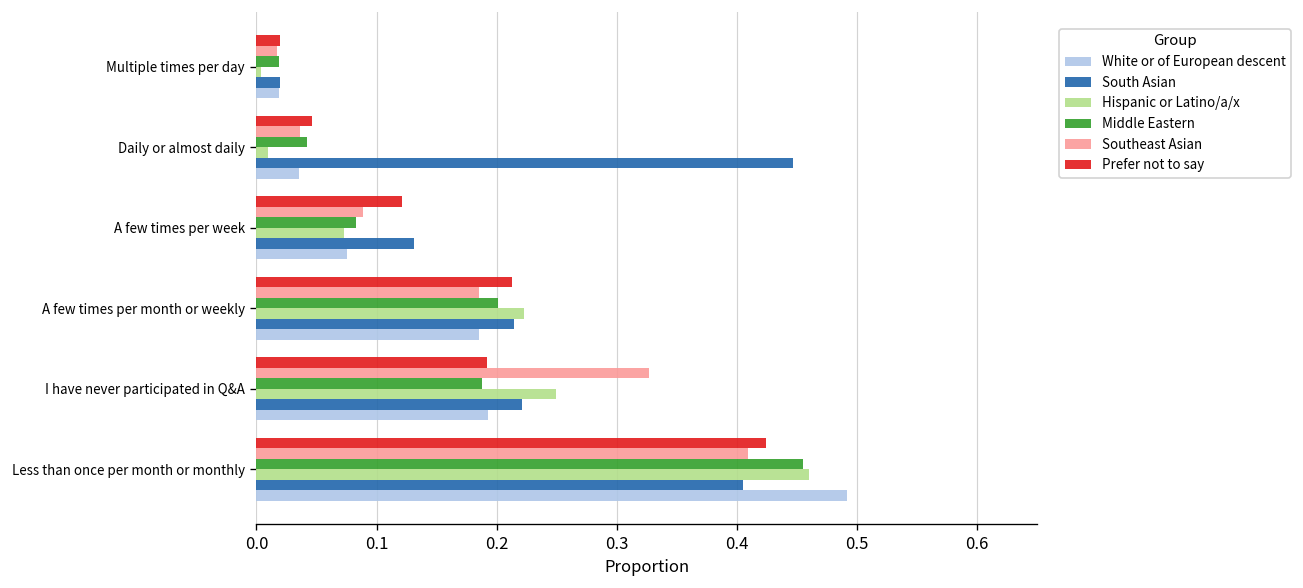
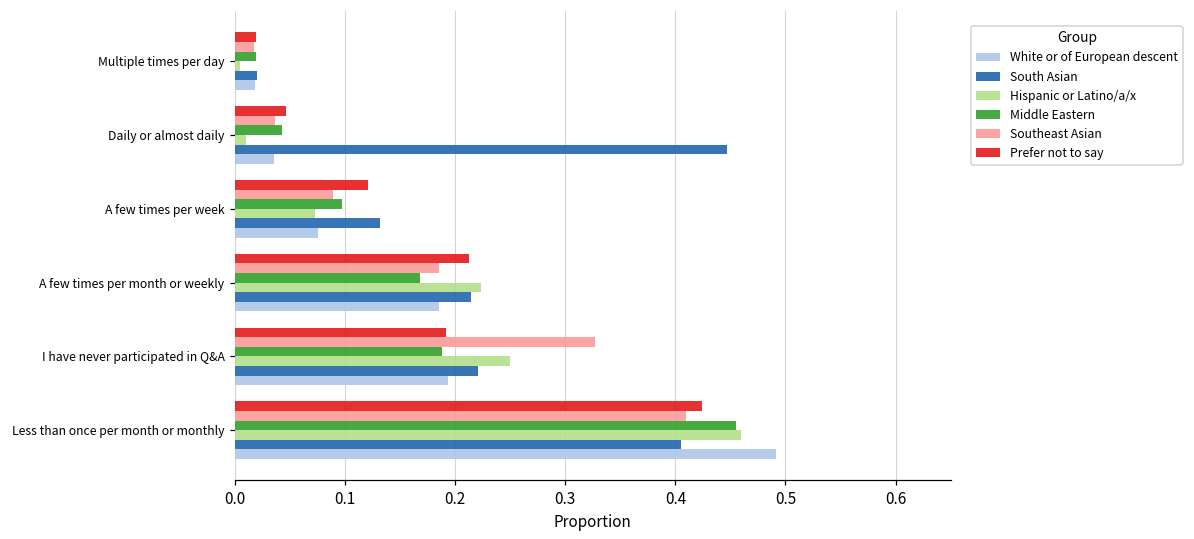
Middle Eastern, A few times per week: 0.083 -> 0.097
Middle Eastern, A few times per month or weekly: 0.201 -> 0.168
